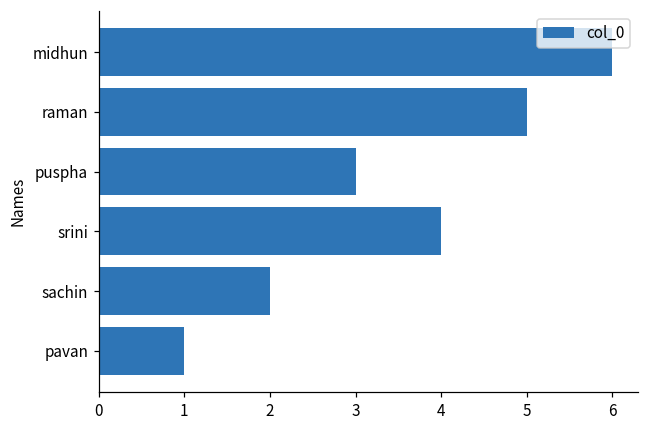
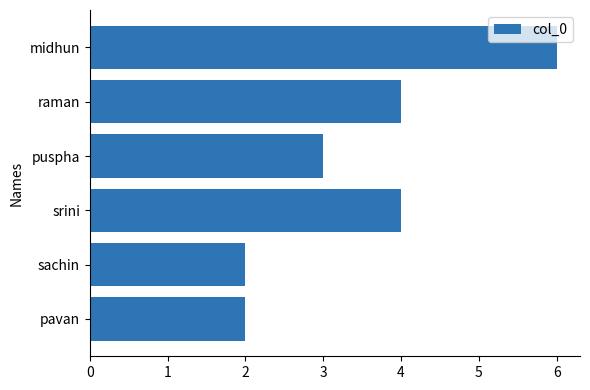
raman: 5 -> 4
pavan: 1 -> 2
